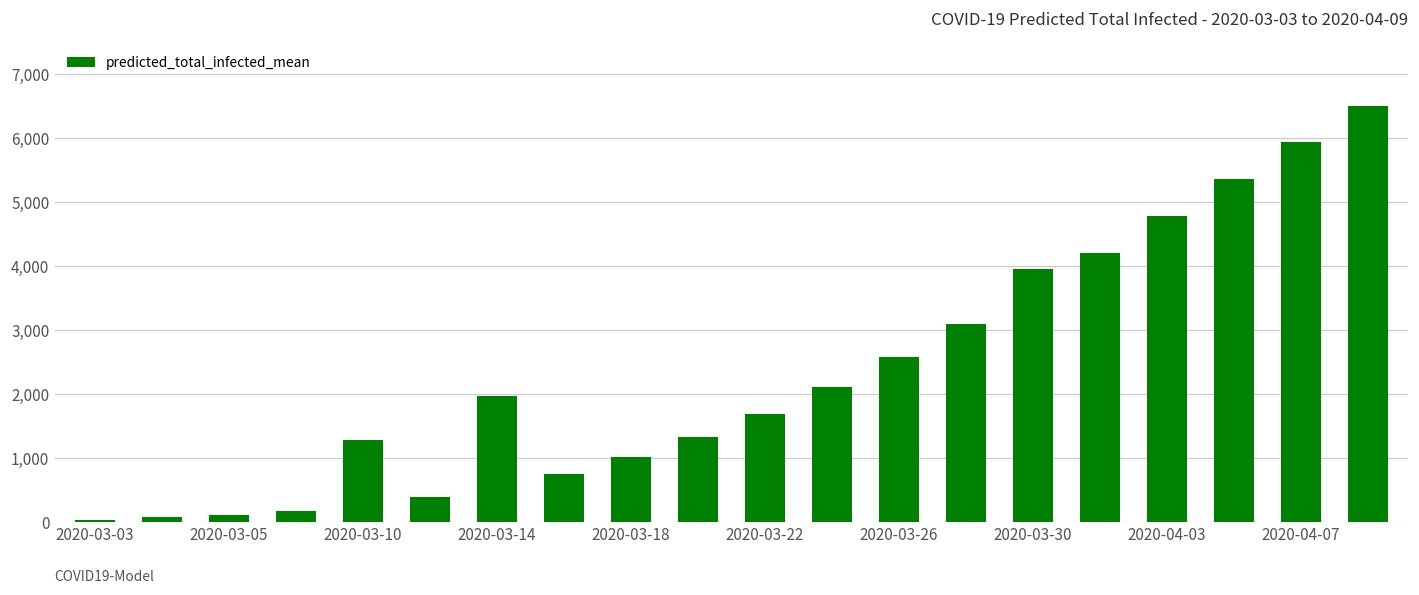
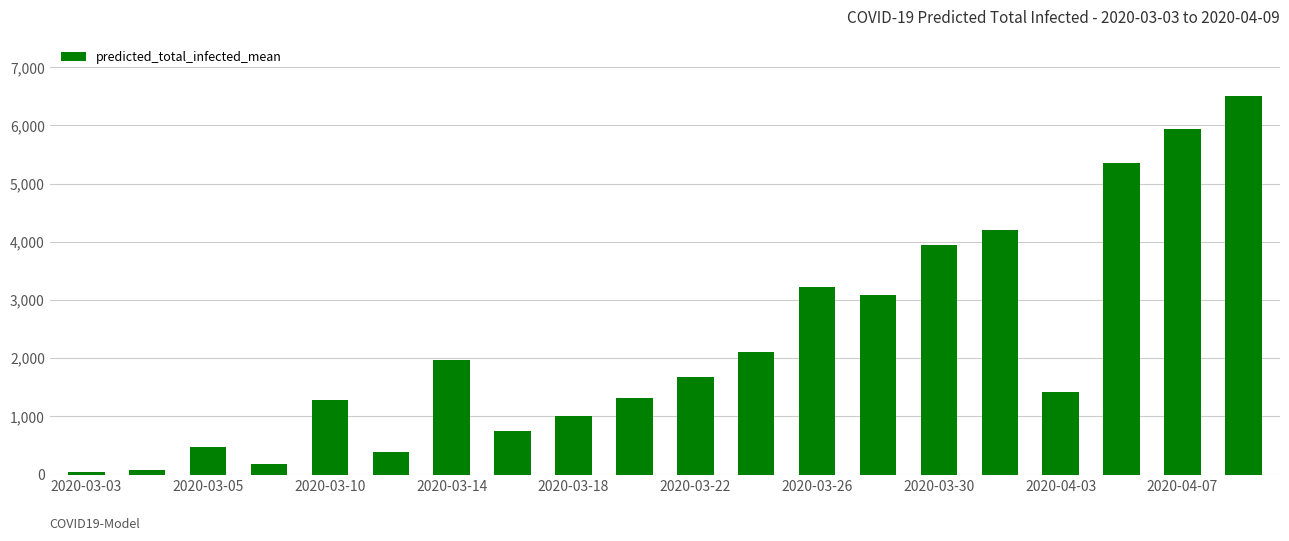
2020-03-05: 100 -> 500
2020-03-26: 2,600 -> 3,200
2020-04-03: 4,800 -> 1,400
